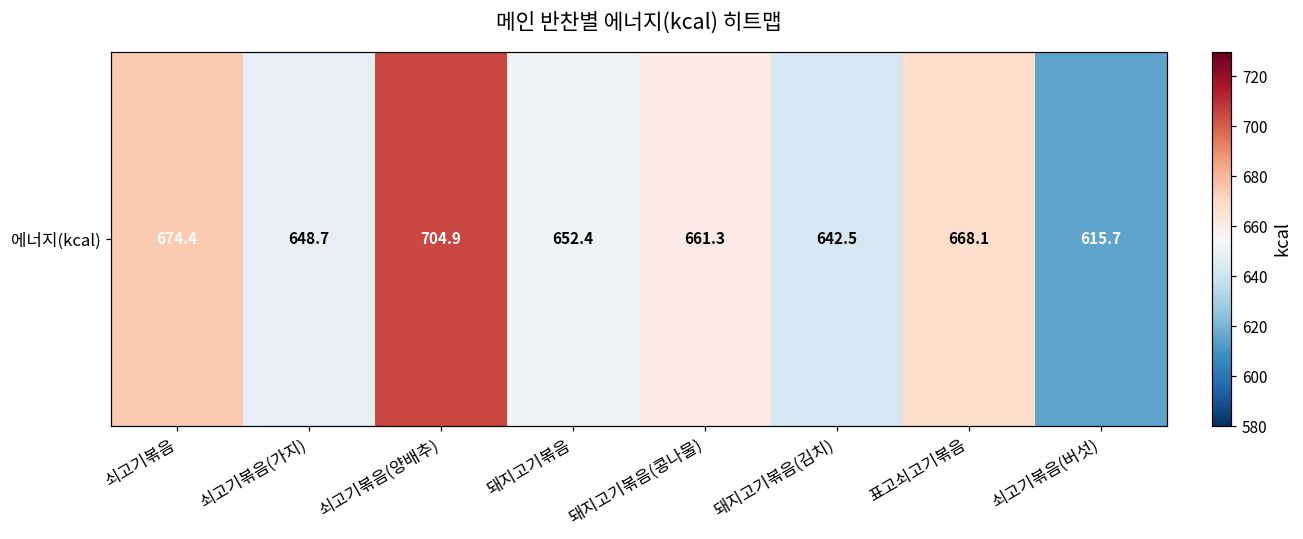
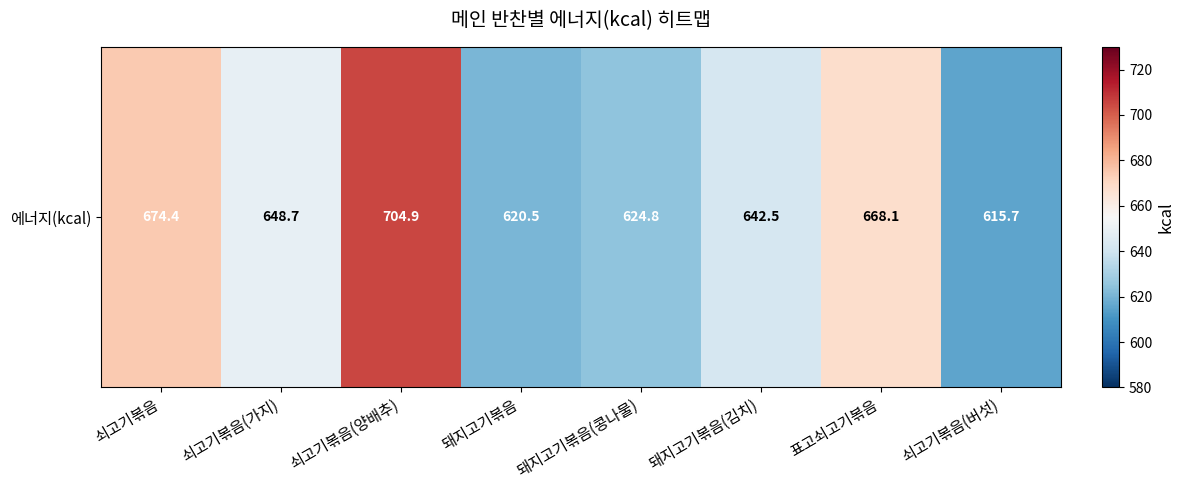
에너지(kcal), 돼지고기볶음: 652.4 -> 620.5
에너지(kcal), 돼지고기볶음(콩나물): 661.3 -> 624.8
